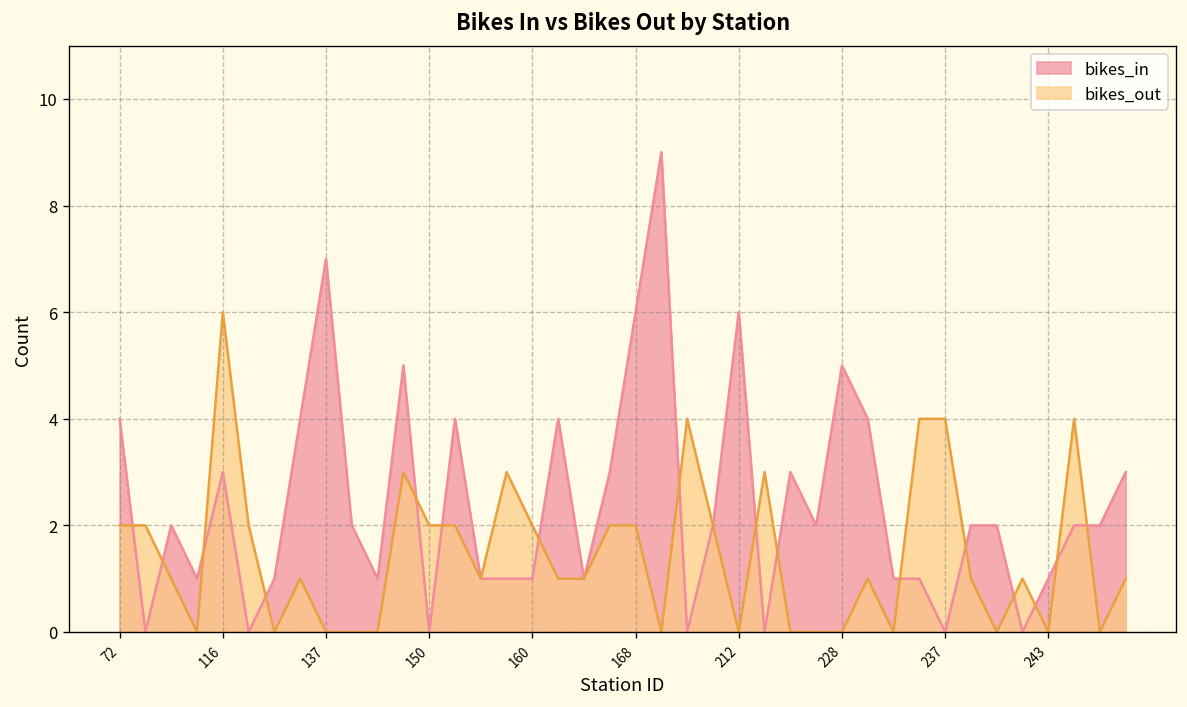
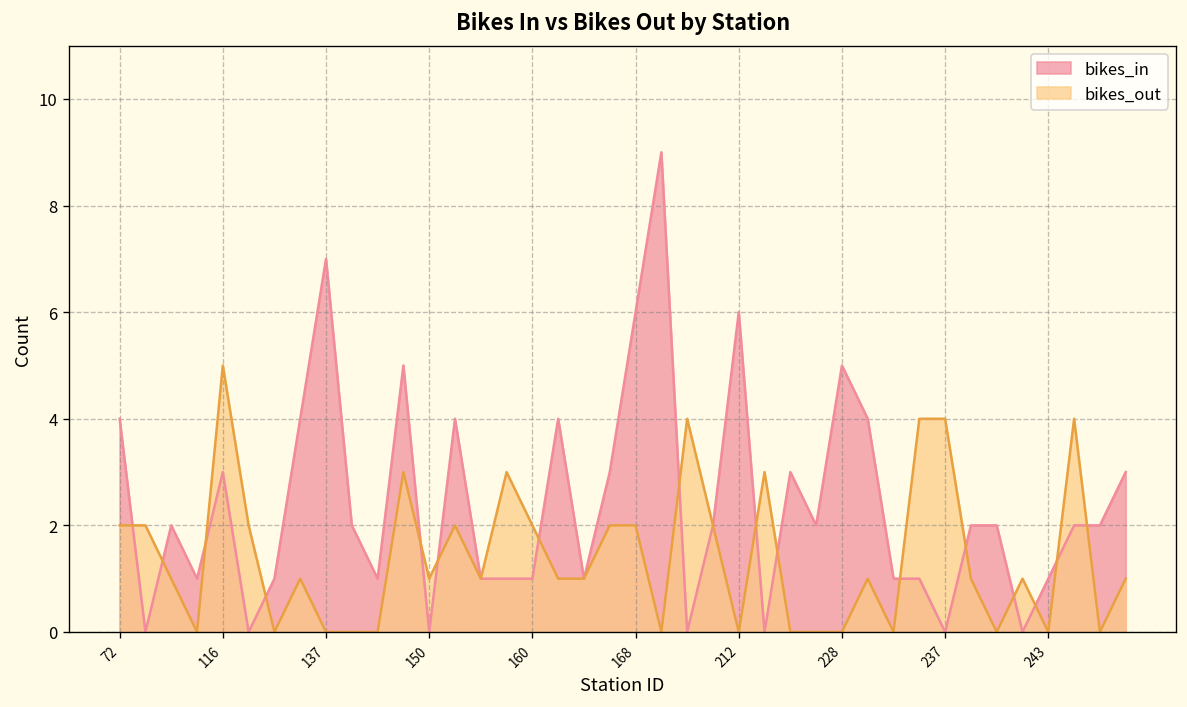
bikes_out, 116: 6 -> 5
bikes_out, 150: 2 -> 1
